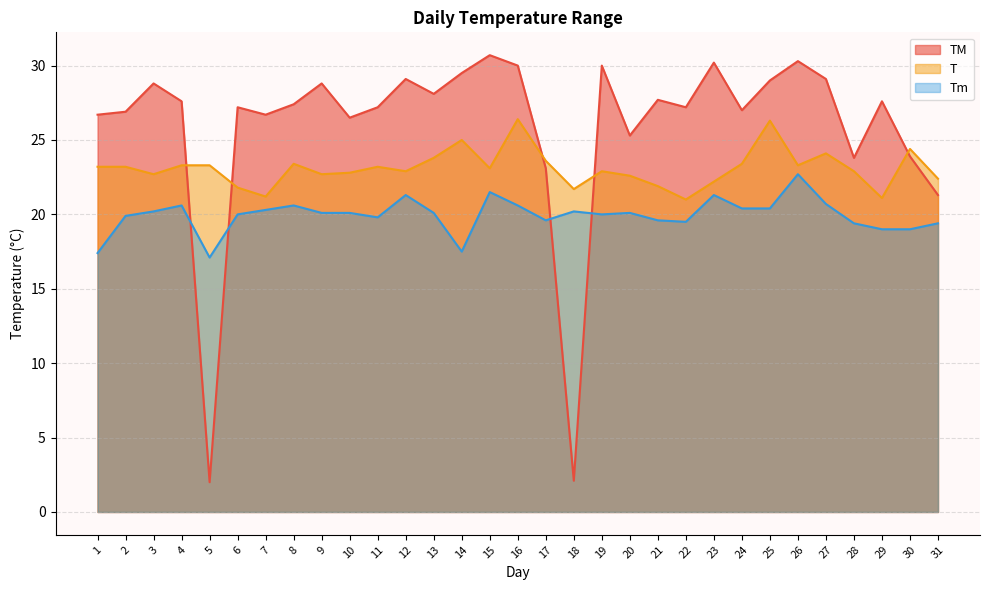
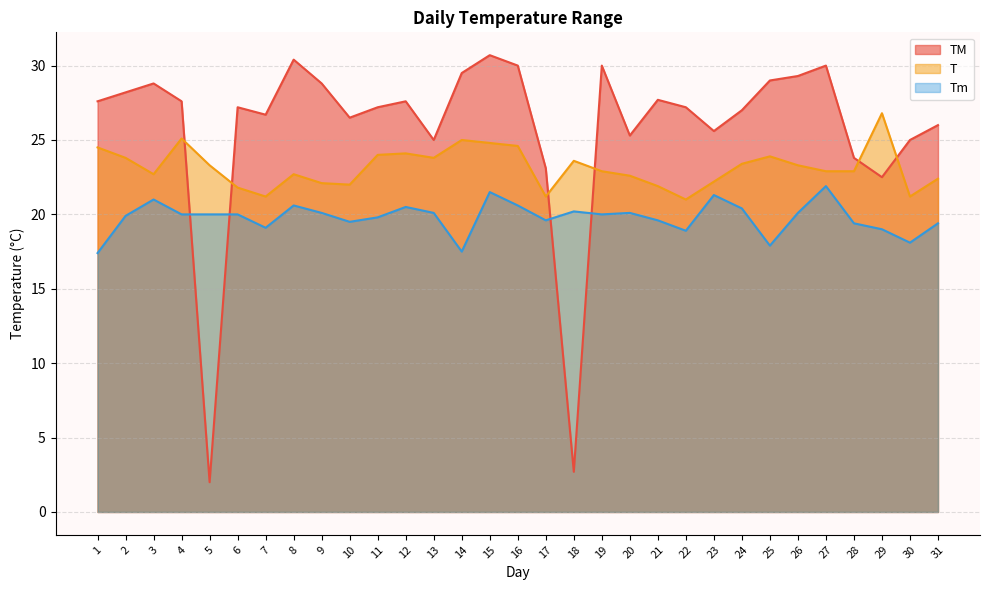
TM, 1: 26.7 -> 27.6
T, 1: 23.2 -> 24.5
TM, 2: 26.9 -> 28.2
T, 2: 23.2 -> 23.8
Tm, 3: 20.2 -> 21.0
T, 4: 23.3 -> 25.1
Tm, 4: 20.6 -> 20.0
Tm, 5: 17.1 -> 20.0
Tm, 7: 20.3 -> 19.1
TM, 8: 27.4 -> 30.4
T, 8: 23.4 -> 22.7
T, 9: 22.7 -> 22.1
T, 10: 22.8 -> 22.0
Tm, 10: 20.1 -> 19.5
T, 11: 23.2 -> 24.0
TM, 12: 29.1 -> 27.6
T, 12: 22.9 -> 24.1
Tm, 12: 21.3 -> 20.5
TM, 13: 28.1 -> 25.0
T, 15: 23.1 -> 24.8
T, 16: 26.4 -> 24.6
T, 17: 23.6 -> 21.2
TM, 18: 2.1 -> 2.7
T, 18: 21.7 -> 23.6
Tm, 22: 19.5 -> 18.9
TM, 23: 30.2 -> 25.6
T, 25: 26.3 -> 23.9
Tm, 25: 20.4 -> 17.9
TM, 26: 30.3 -> 29.3
Tm, 26: 22.7 -> 20.1
TM, 27: 29.1 -> 30.0
T, 27: 24.1 -> 22.9
Tm, 27: 20.7 -> 21.9
TM, 29: 27.6 -> 22.5
T, 29: 21.1 -> 26.8
TM, 30: 23.9 -> 25.0
T, 30: 24.4 -> 21.2
Tm, 30: 19.0 -> 18.1
TM, 31: 21.3 -> 26.0
